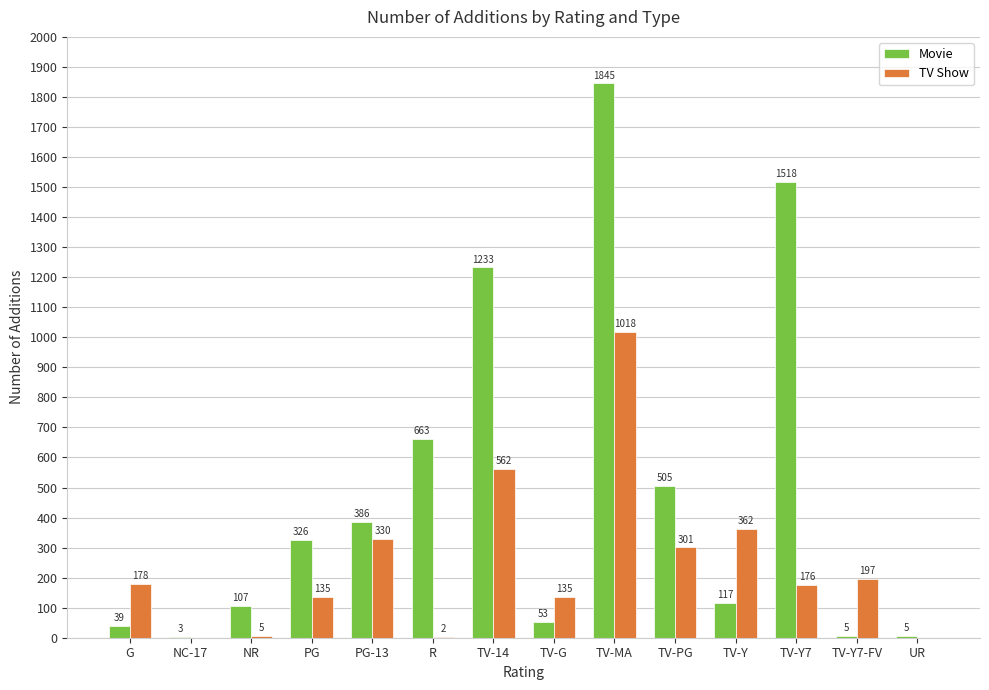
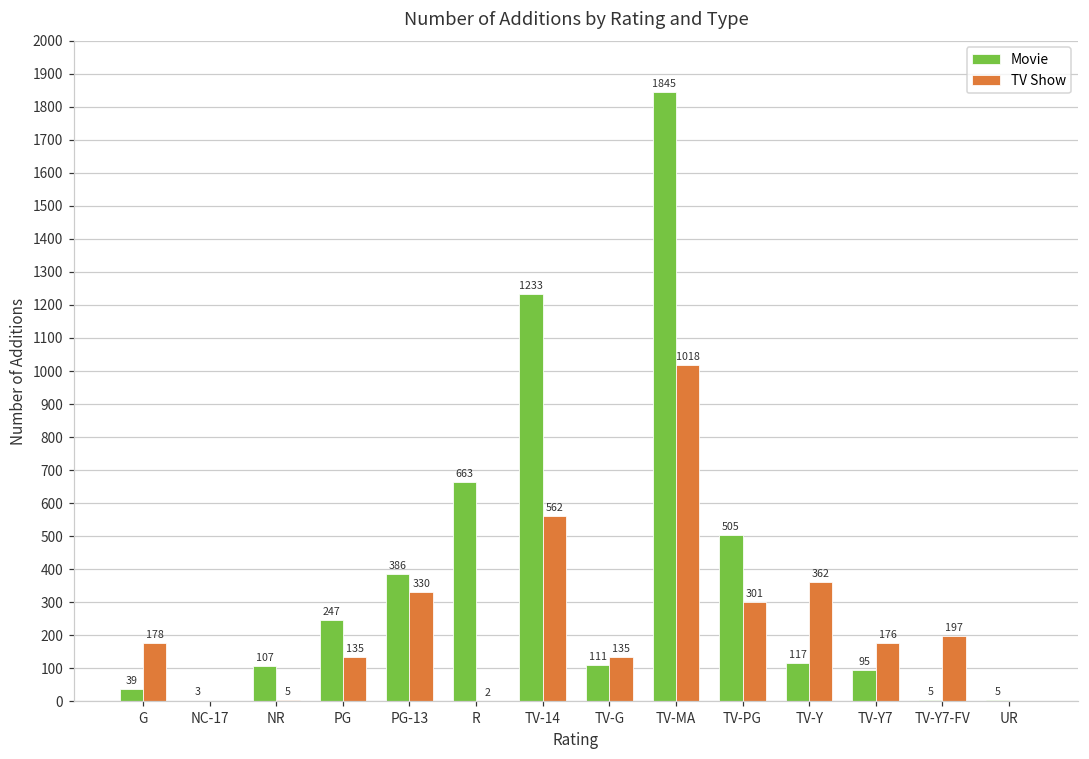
Movie, PG: 326 -> 247
Movie, TV-G: 53 -> 111
Movie, TV-Y7: 1518 -> 95
